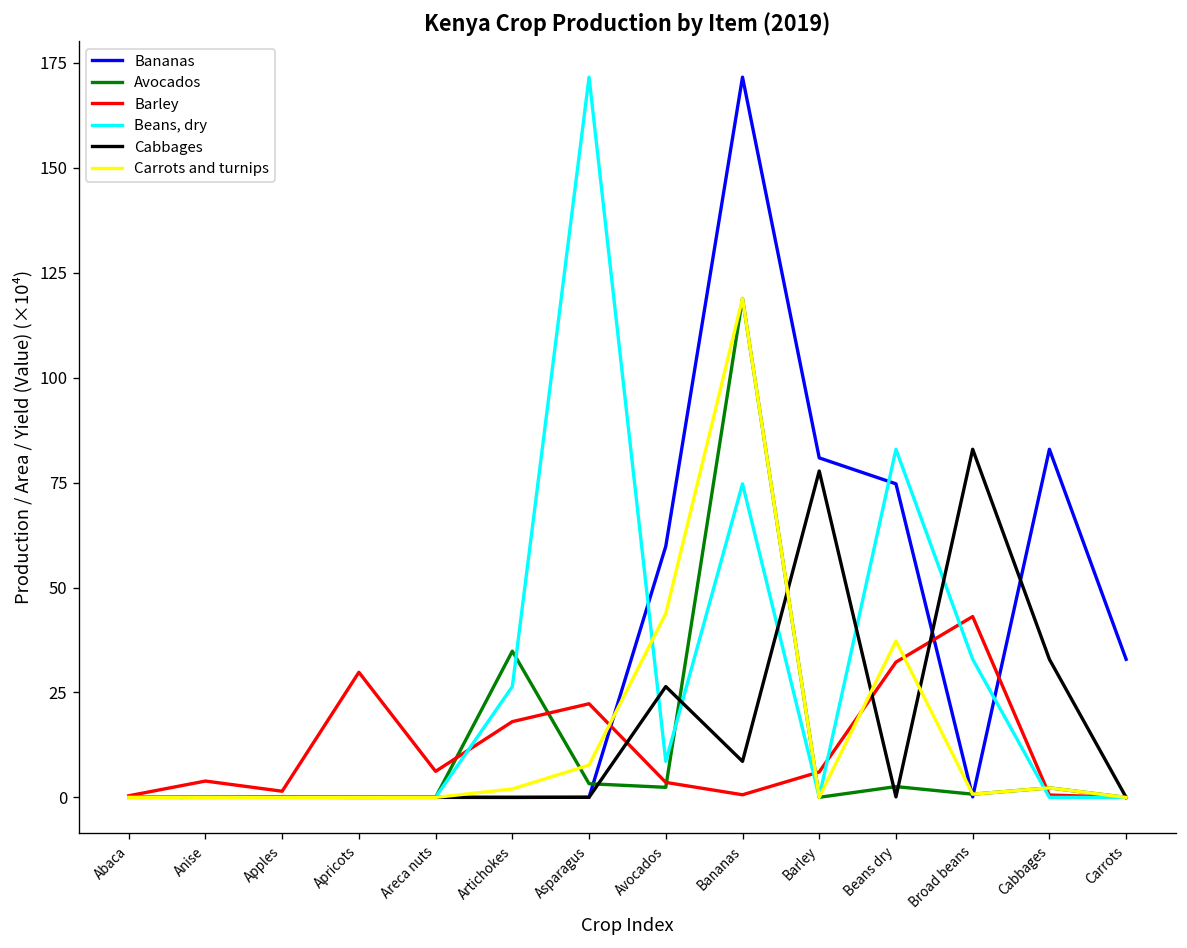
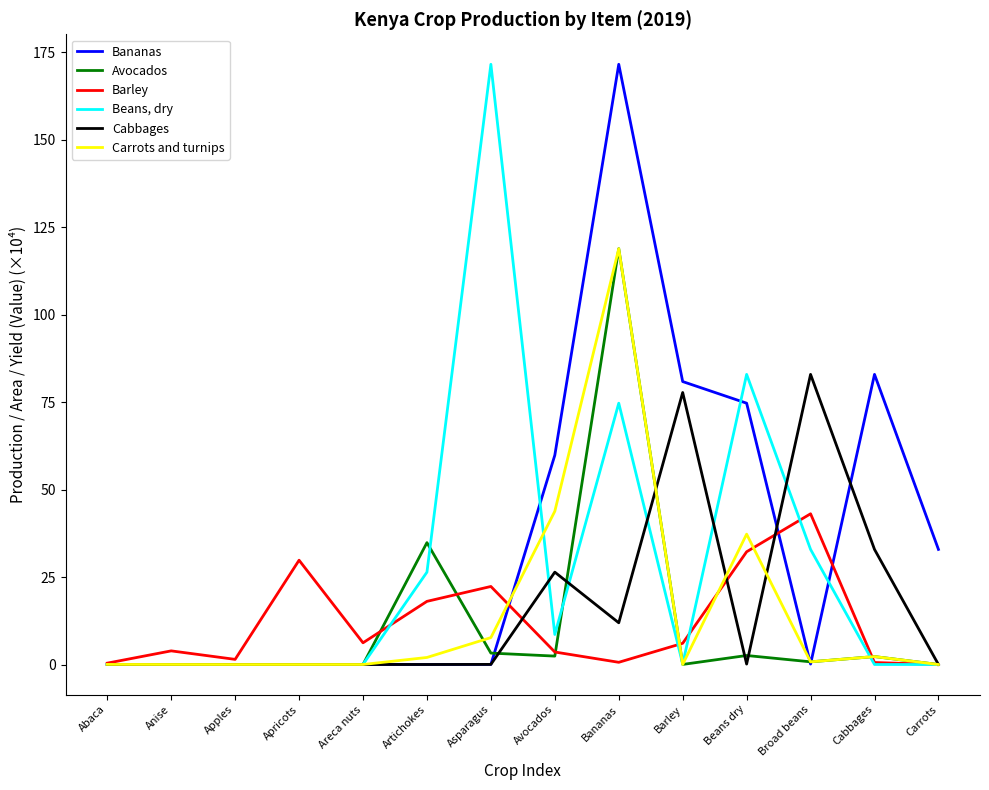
Cabbages, Bananas: 9 -> 12
